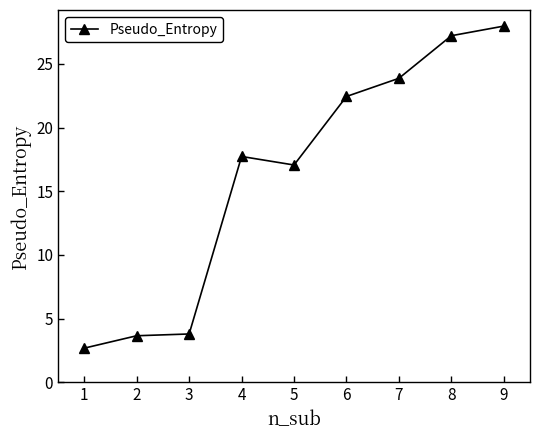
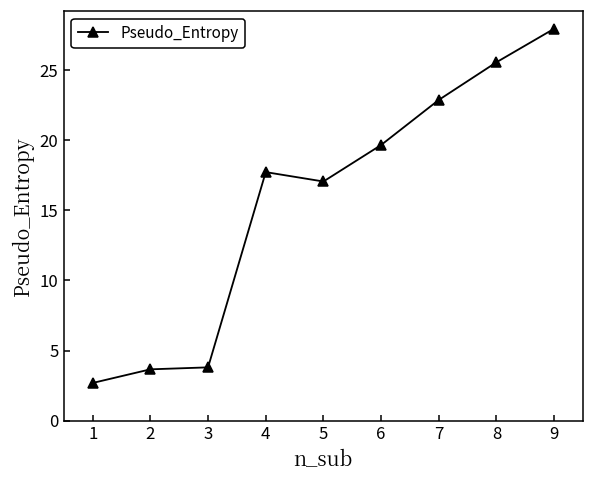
6: 22.4 -> 19.7
7: 23.9 -> 22.9
8: 27.2 -> 25.6
